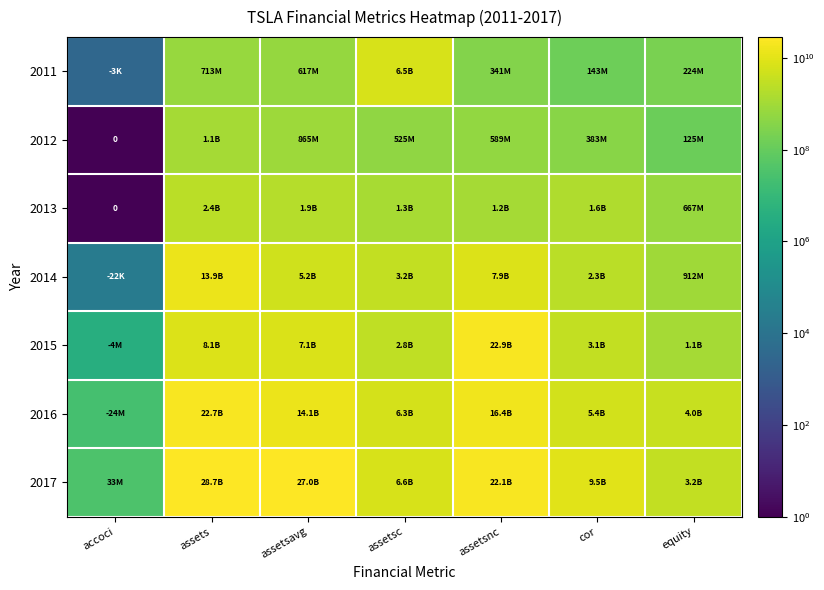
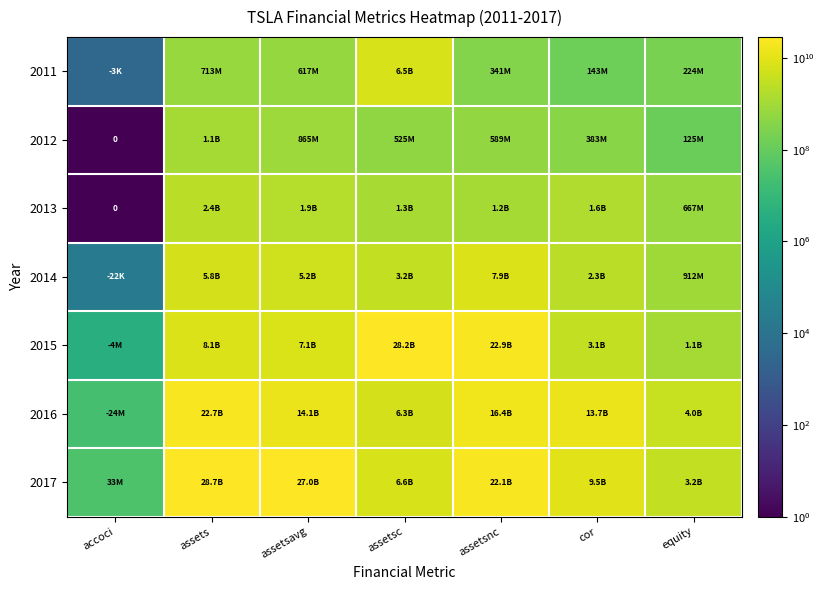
2014, assets: 13.9B -> 5.8B
2015, assetsc: 2.8B -> 28.2B
2016, cor: 5.4B -> 13.7B
